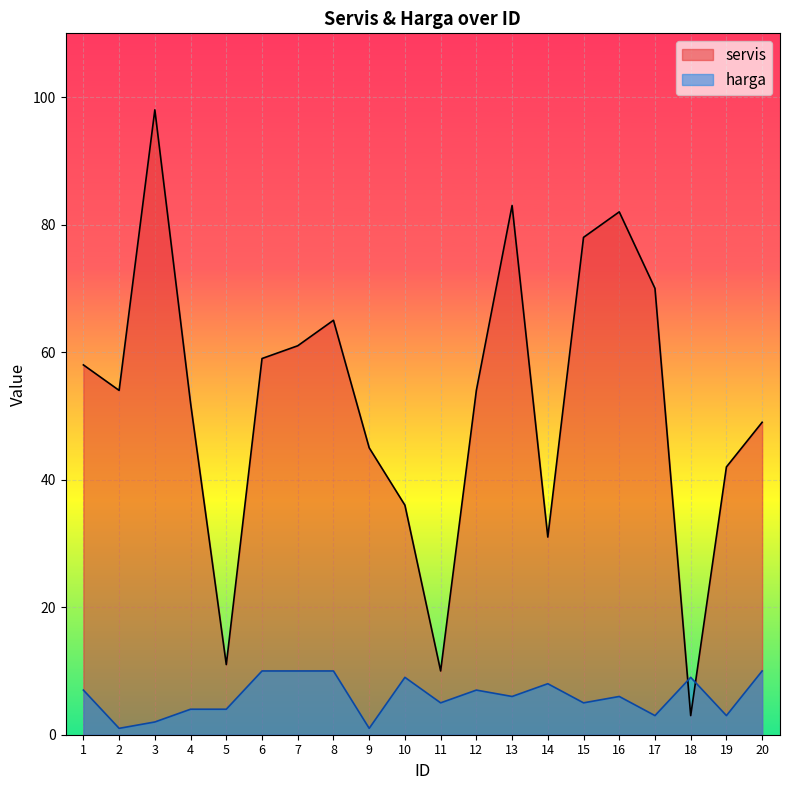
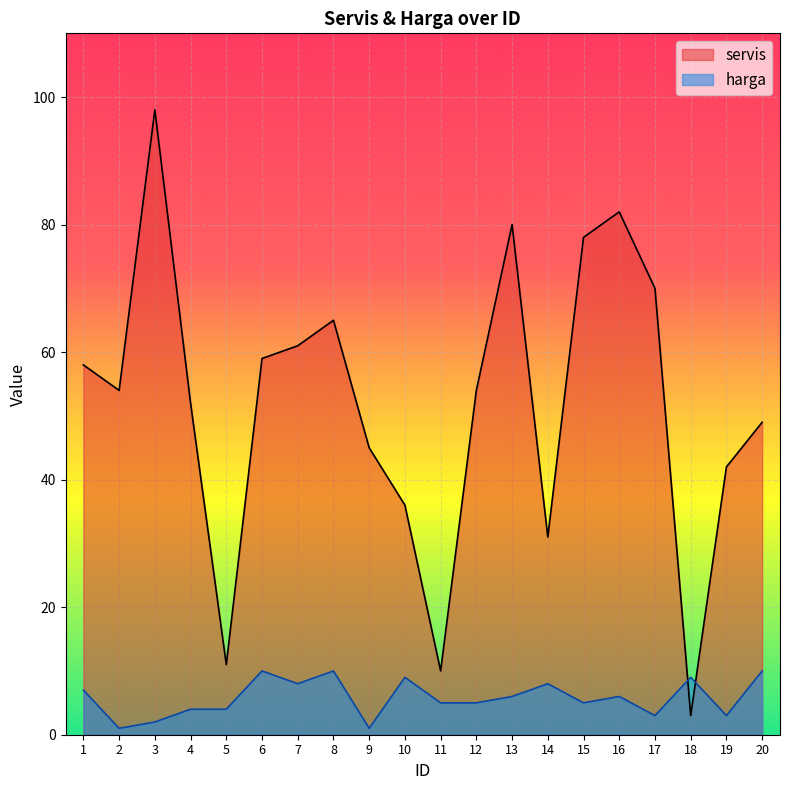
harga, 7: 10 -> 8
harga, 12: 7 -> 5
servis, 13: 83 -> 80
